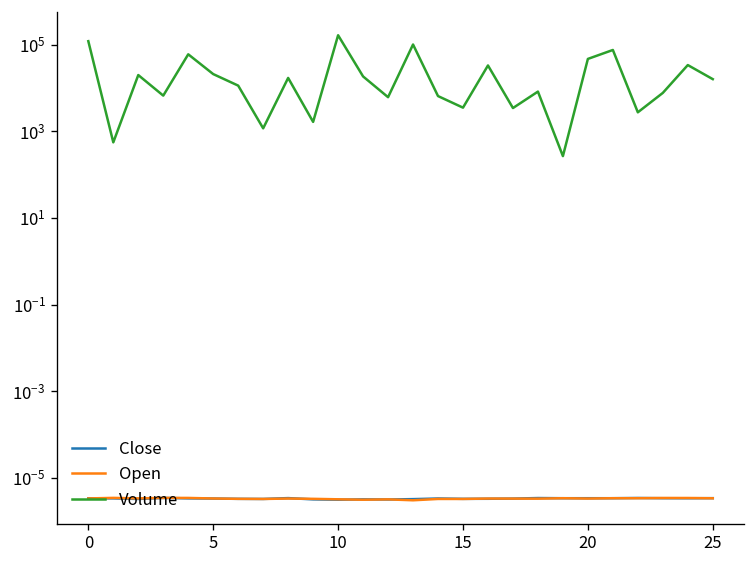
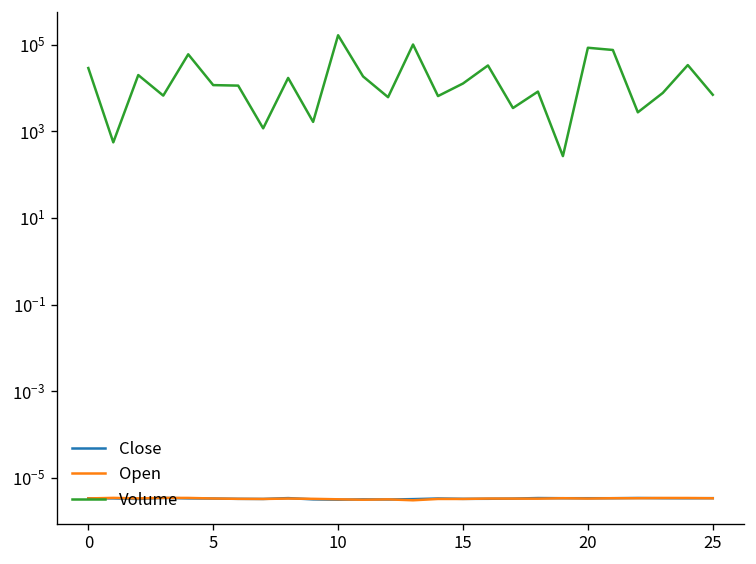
Volume, 0: 120000 -> 30000
Volume, 5: 20000 -> 12000
Volume, 15: 4000 -> 13000
Volume, 20: 50000 -> 90000
Volume, 25: 20000 -> 7000
